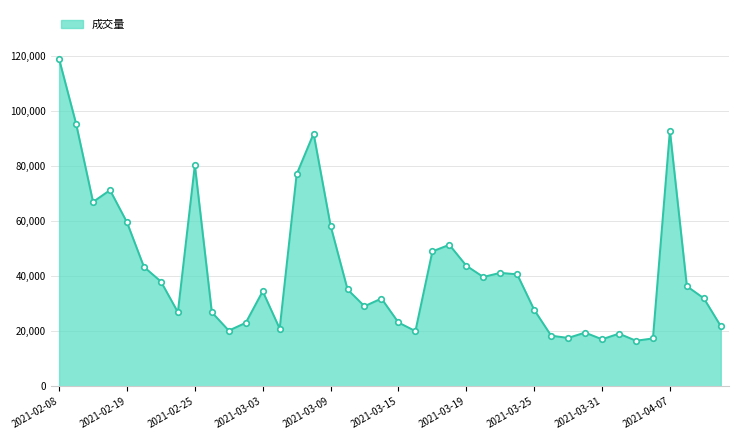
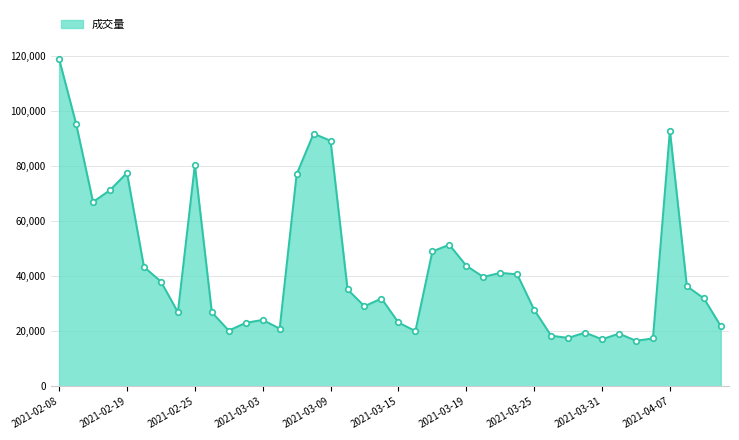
2021-02-19: 60,000 -> 78,000
2021-03-03: 35,000 -> 24,000
2021-03-09: 58,000 -> 89,000
